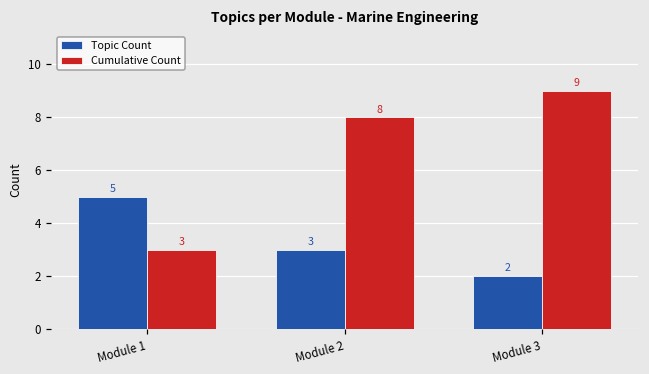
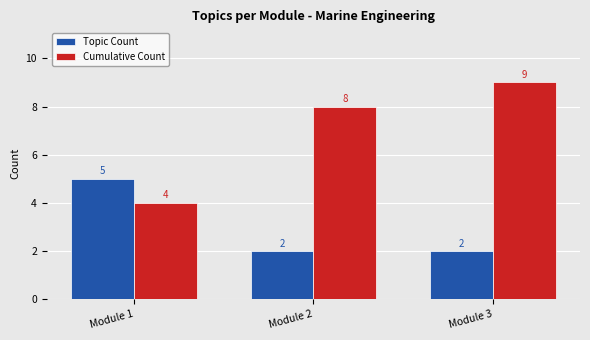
Cumulative Count, Module 1: 3 -> 4
Topic Count, Module 2: 3 -> 2
